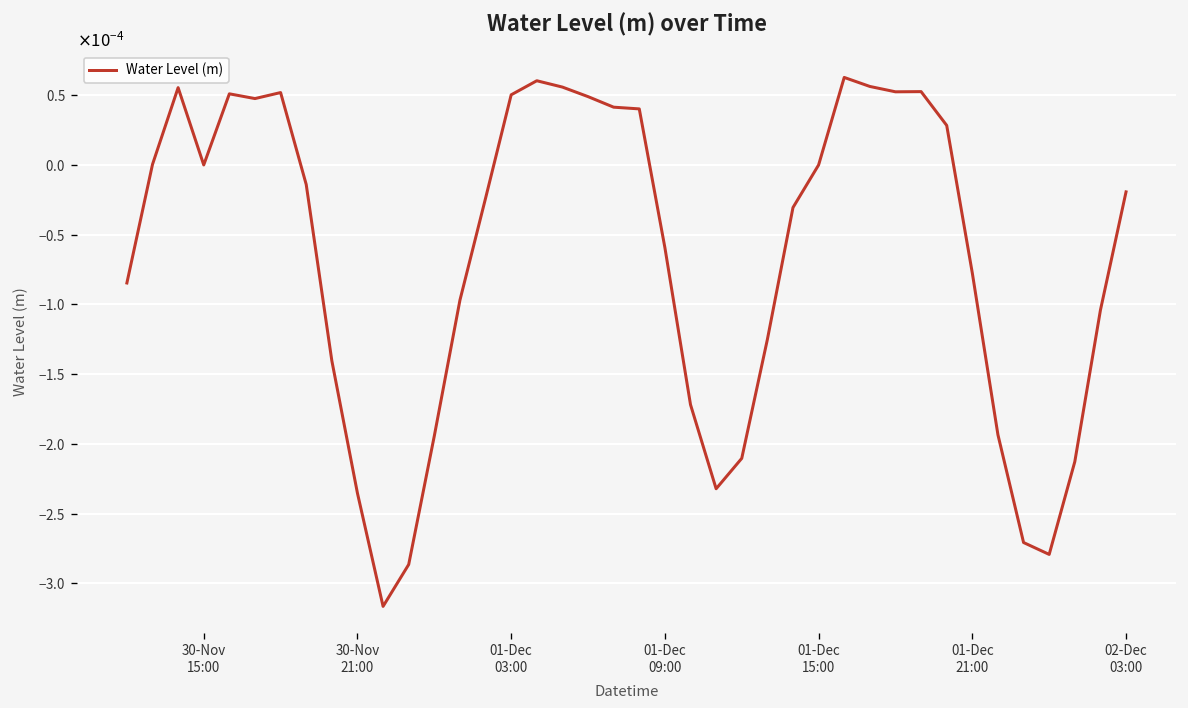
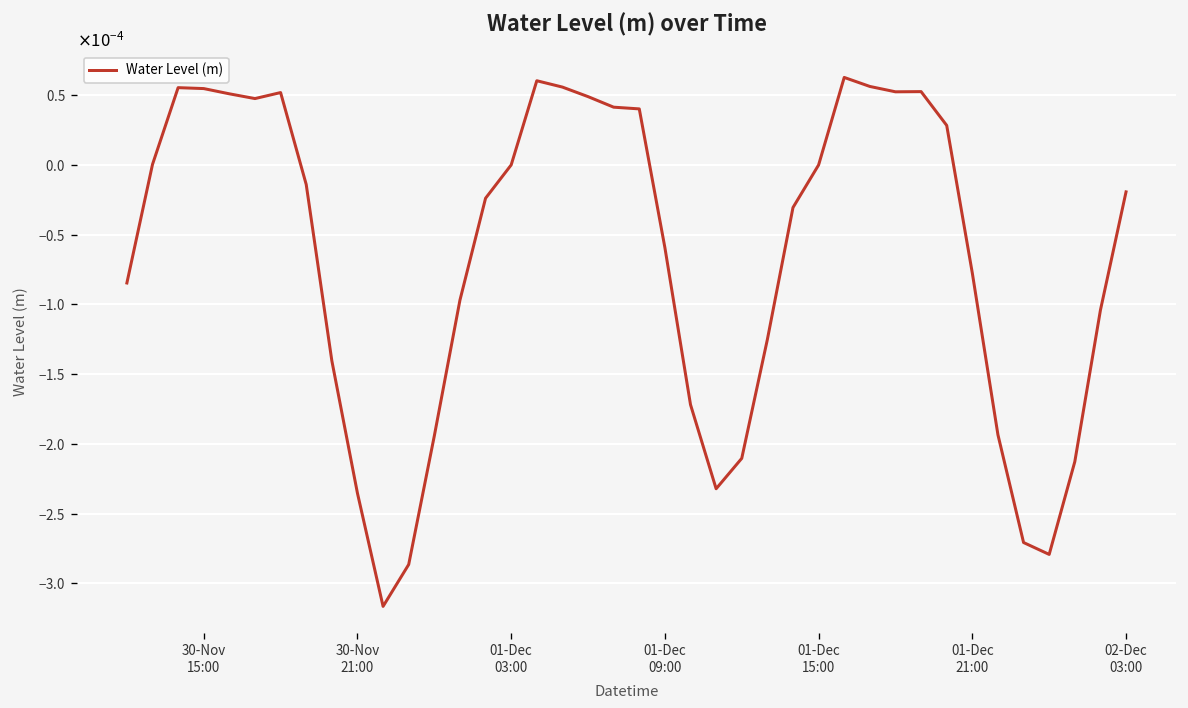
30-Nov 15:00: 0.0000 -> 0.0001
01-Dec 03:00: 0.0001 -> 0.0000
